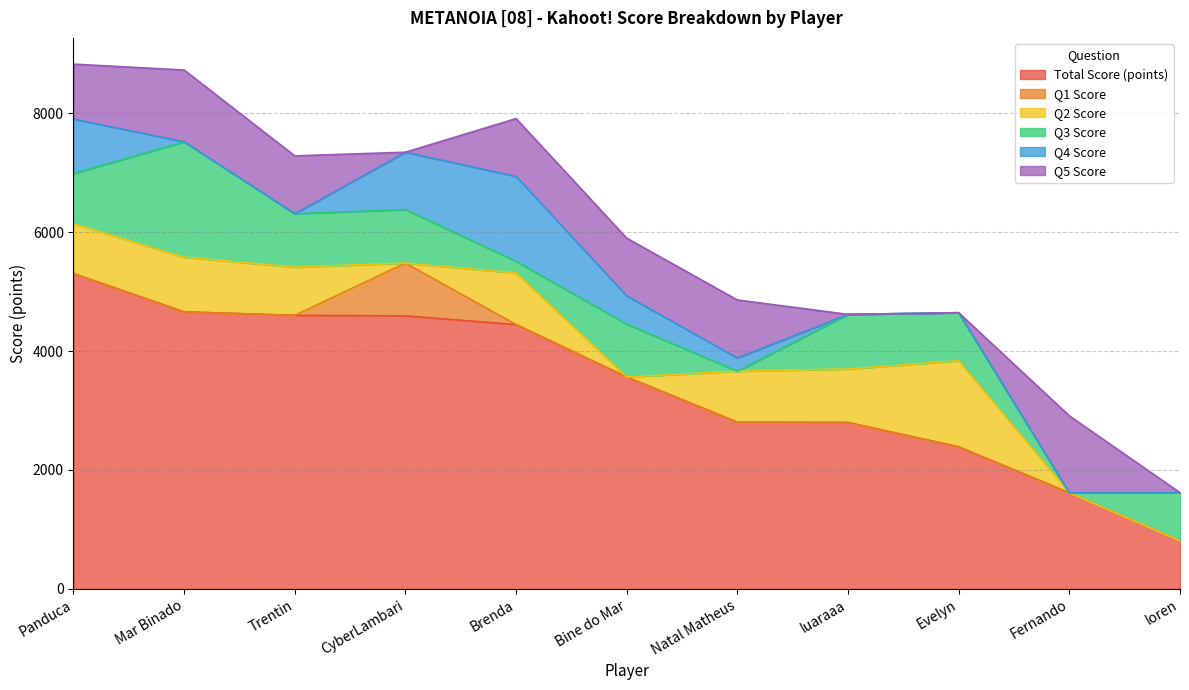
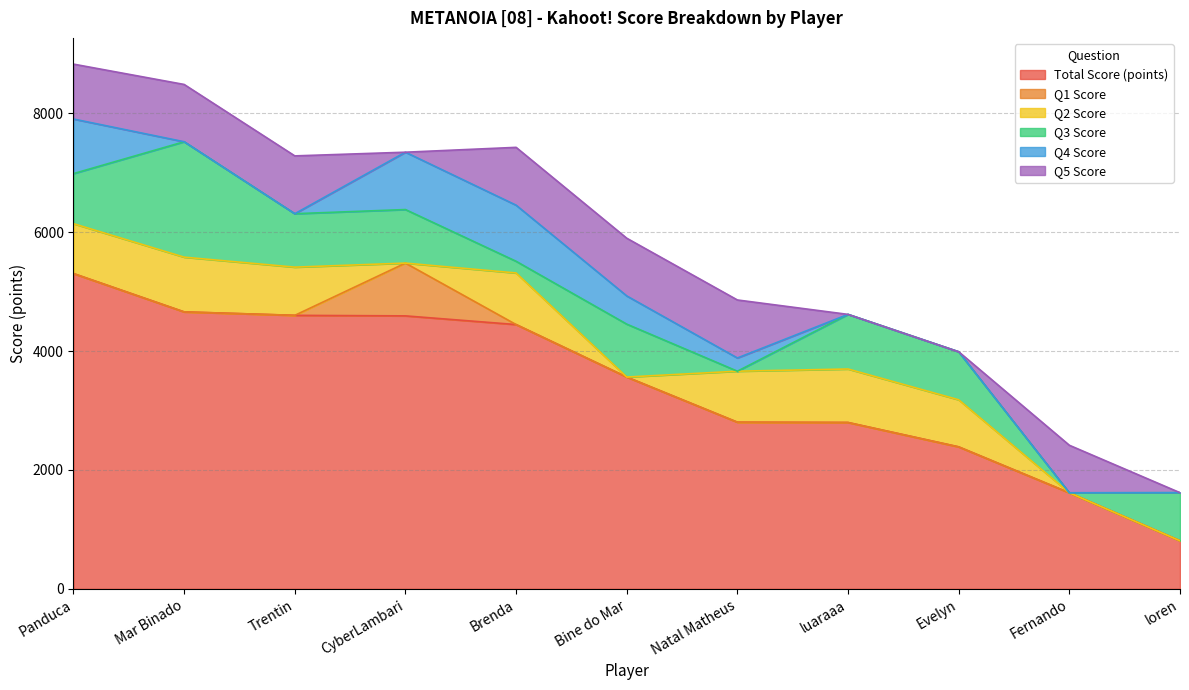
Q5 Score, Mar Binado: 1200 -> 1000
Q4 Score, Brenda: 1400 -> 900
Q2 Score, Evelyn: 1400 -> 800
Q5 Score, Fernando: 1300 -> 800
